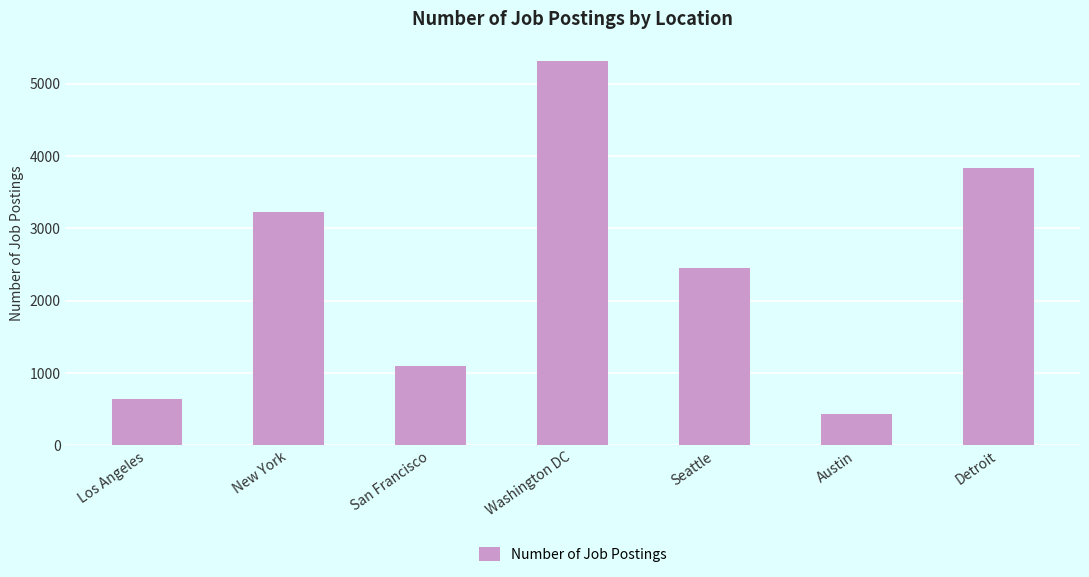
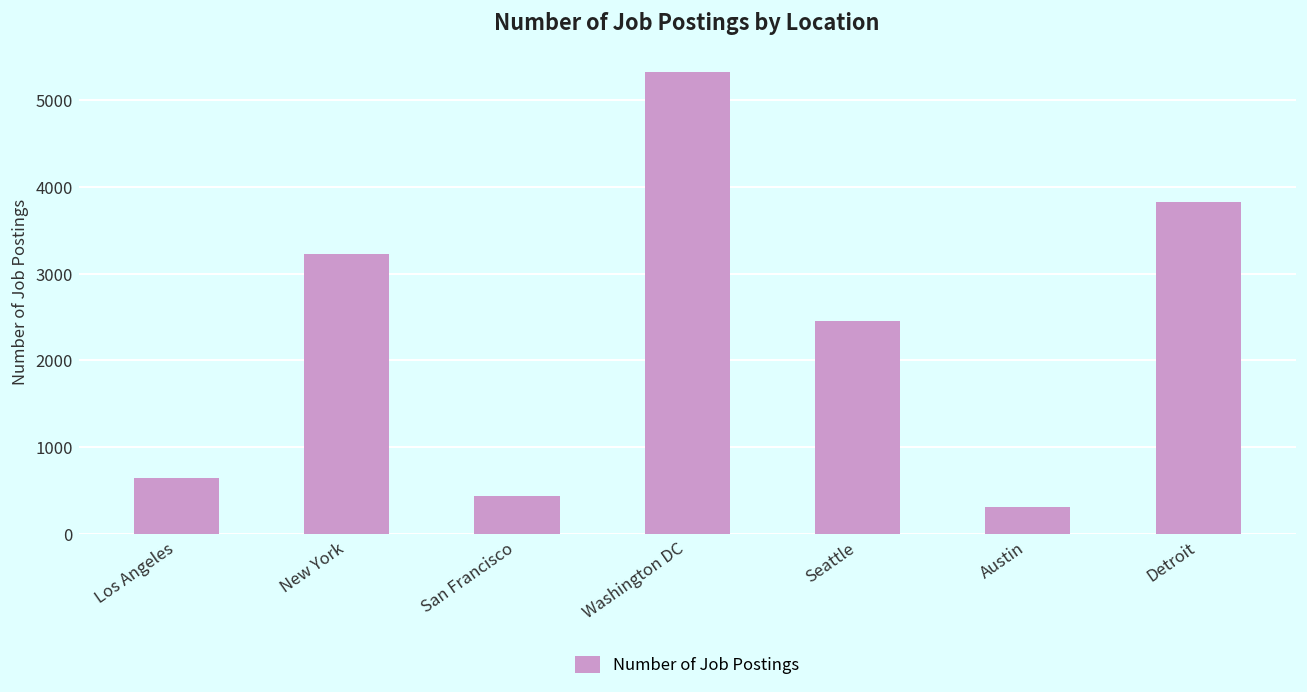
San Francisco: 1100 -> 400
Austin: 400 -> 300
